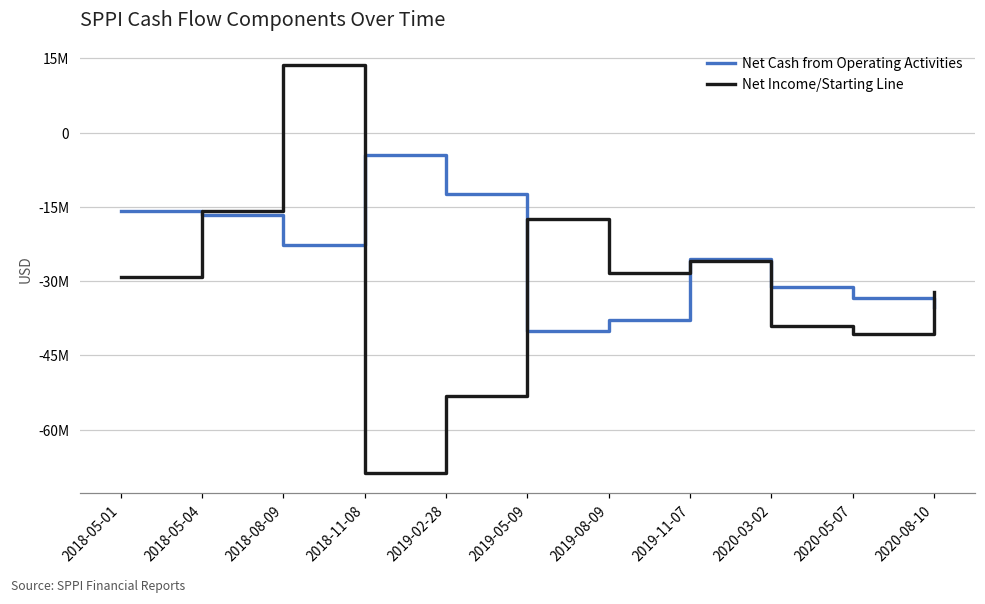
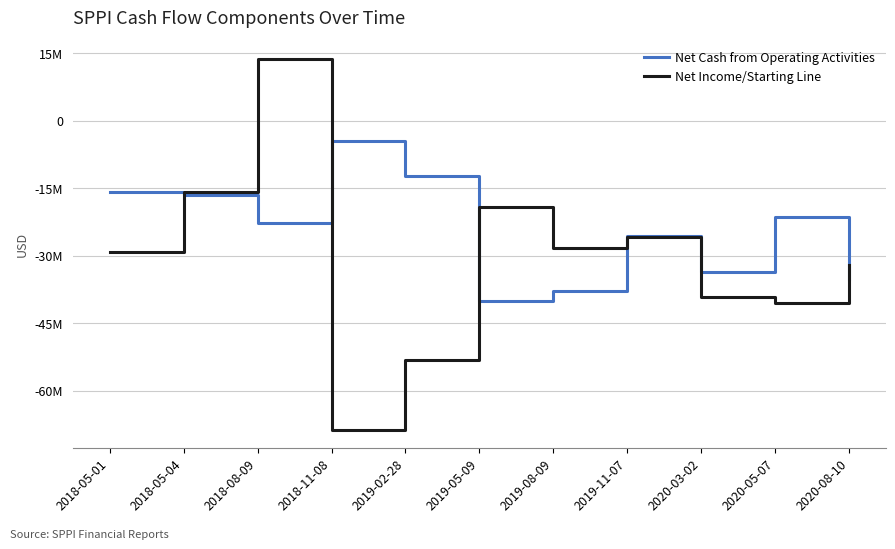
Net Income/Starting Line, 2019-05-09: -17000000 -> -19000000
Net Cash from Operating Activities, 2020-03-02: -31000000 -> -34000000
Net Cash from Operating Activities, 2020-05-07: -33000000 -> -21000000
